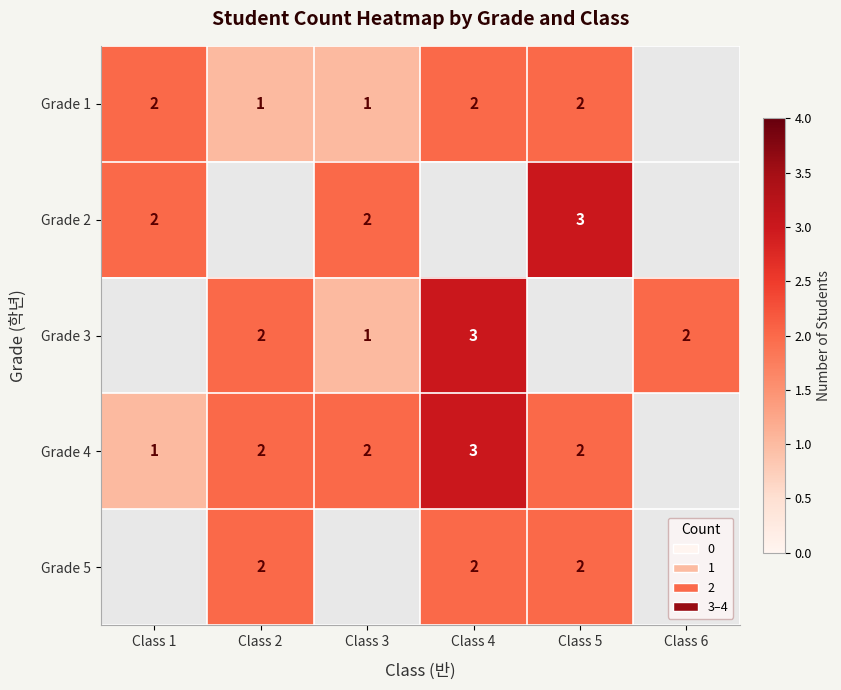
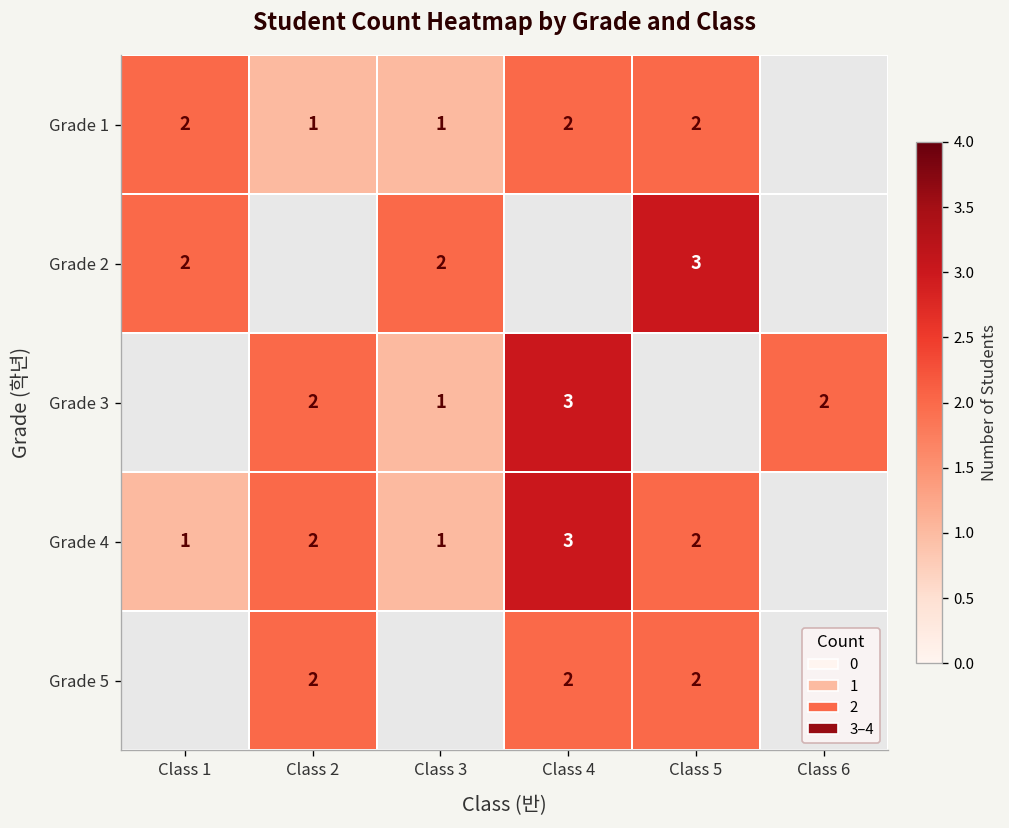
Grade 4, Class 3: 2 -> 1
